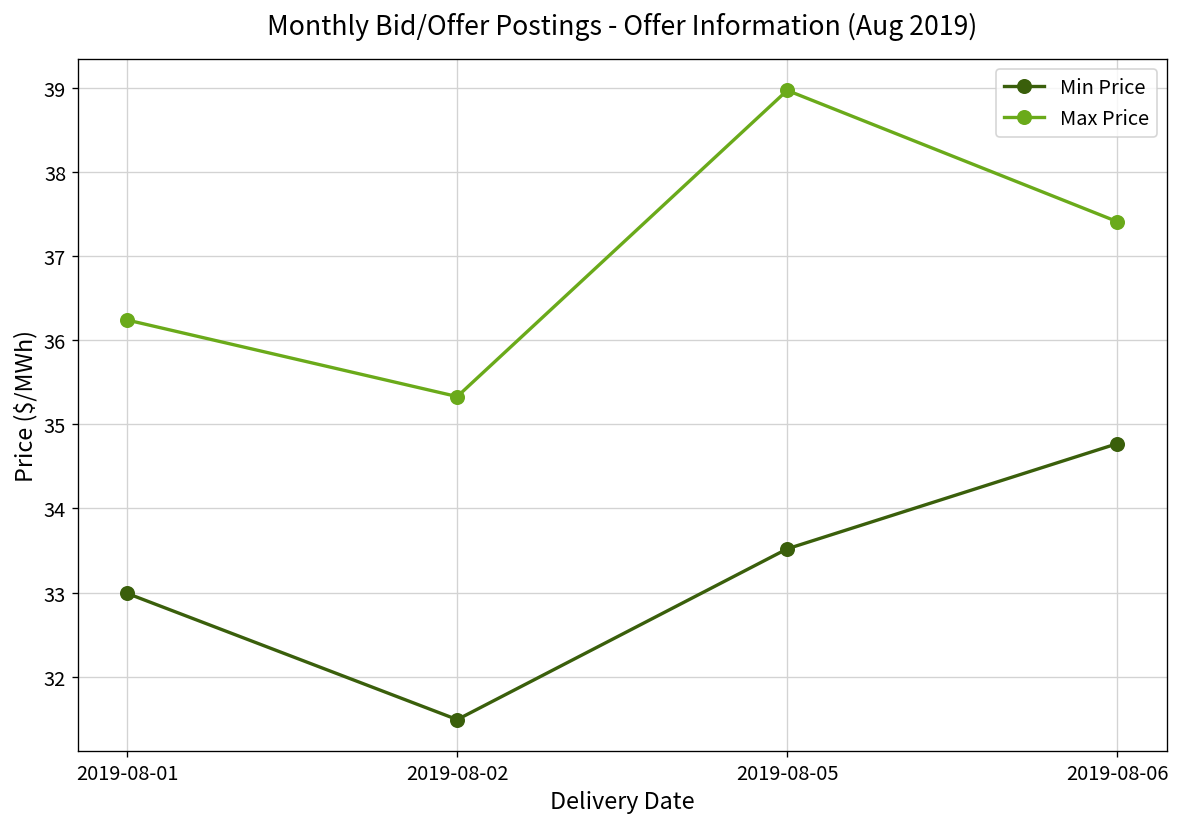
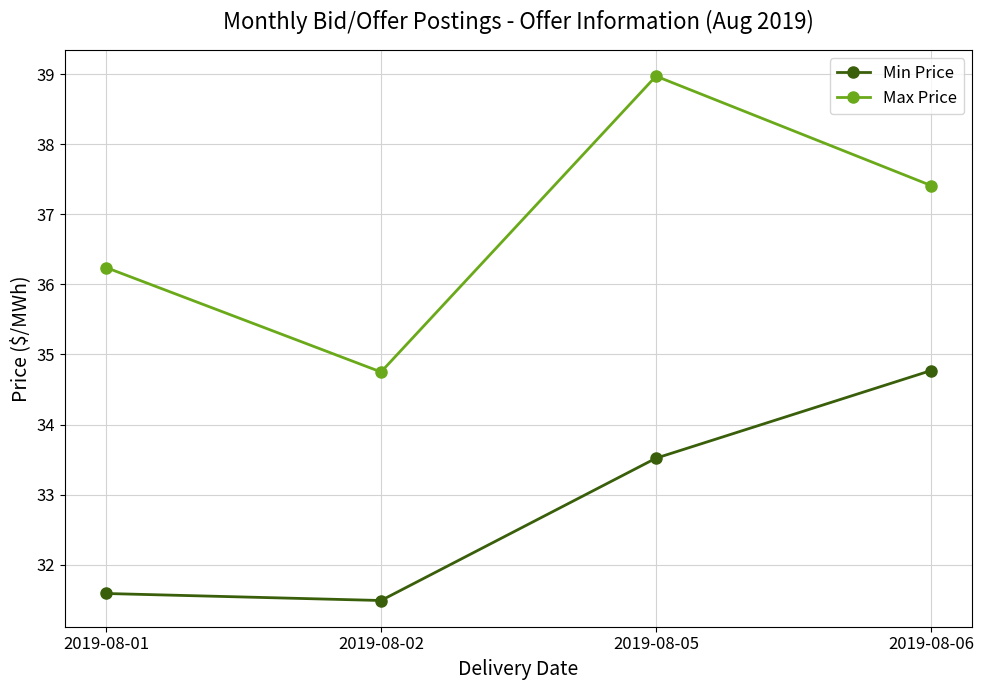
Min Price, 2019-08-01: 33.0 -> 31.6
Max Price, 2019-08-02: 35.3 -> 34.8
